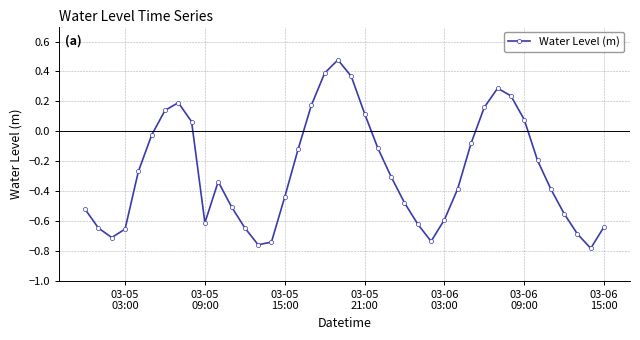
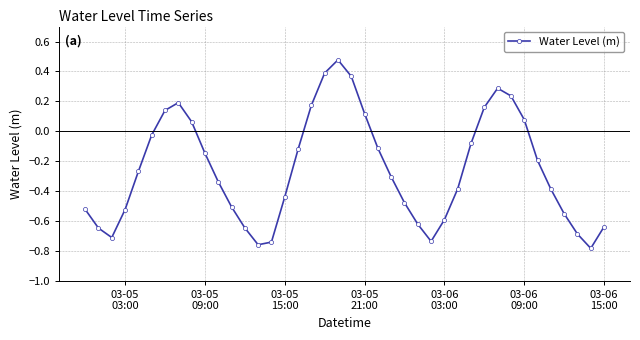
03-05 03:00: -0.65 -> -0.52
03-05 09:00: -0.61 -> -0.15
